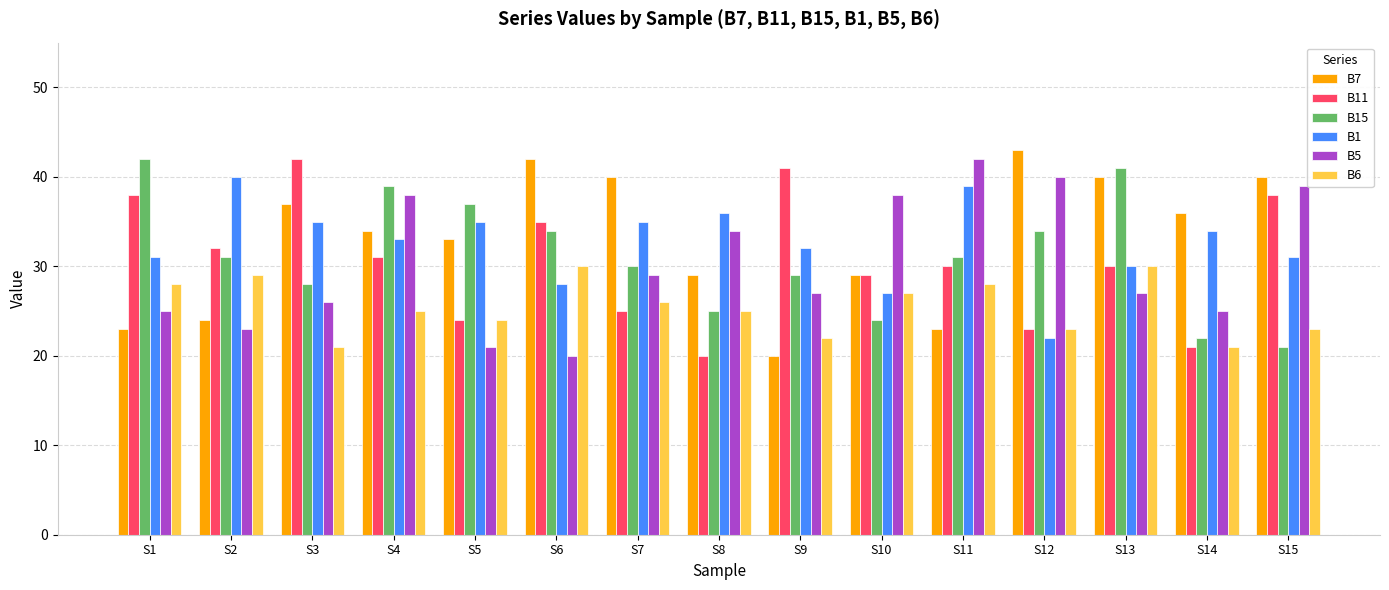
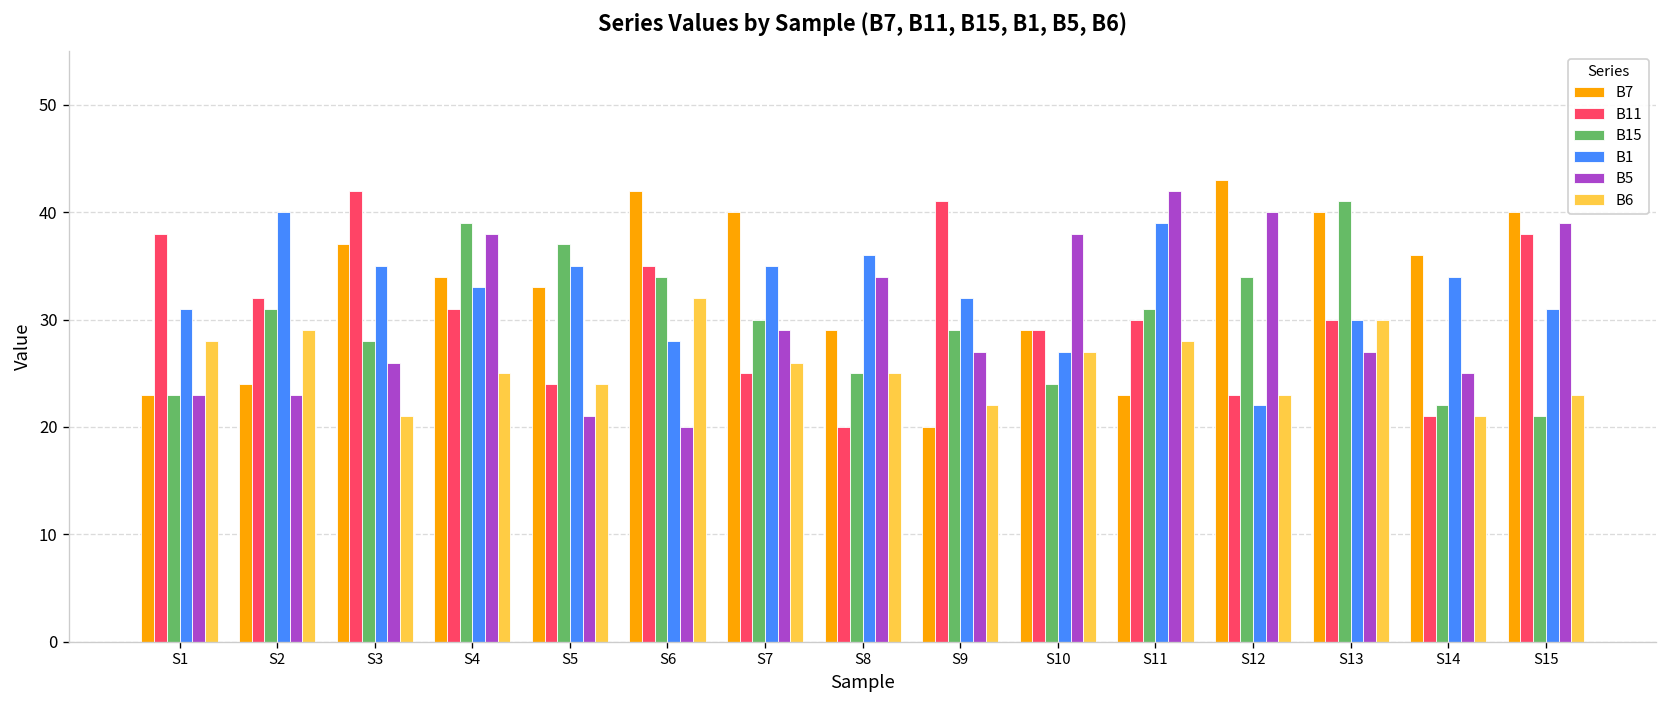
B15, S1: 42 -> 23
B5, S1: 25 -> 23
B6, S6: 30 -> 32
